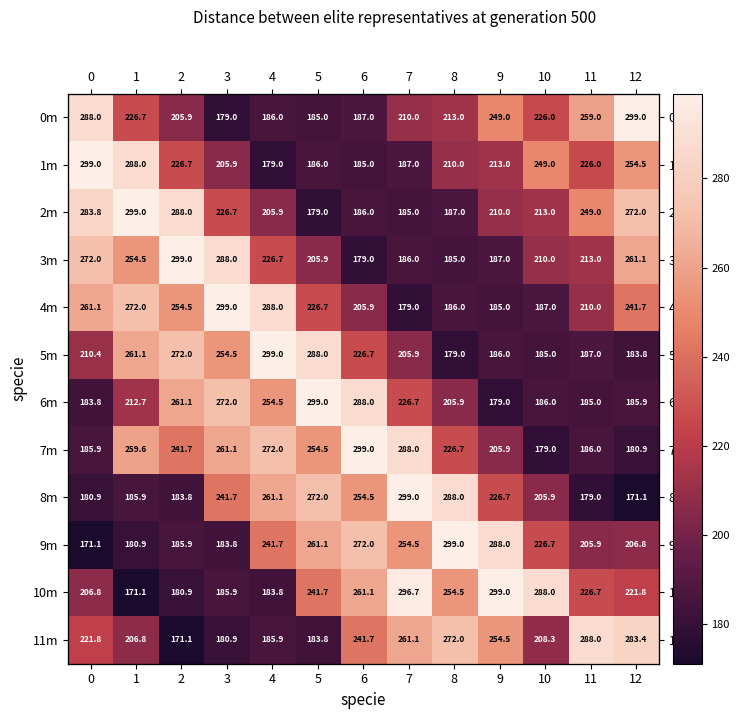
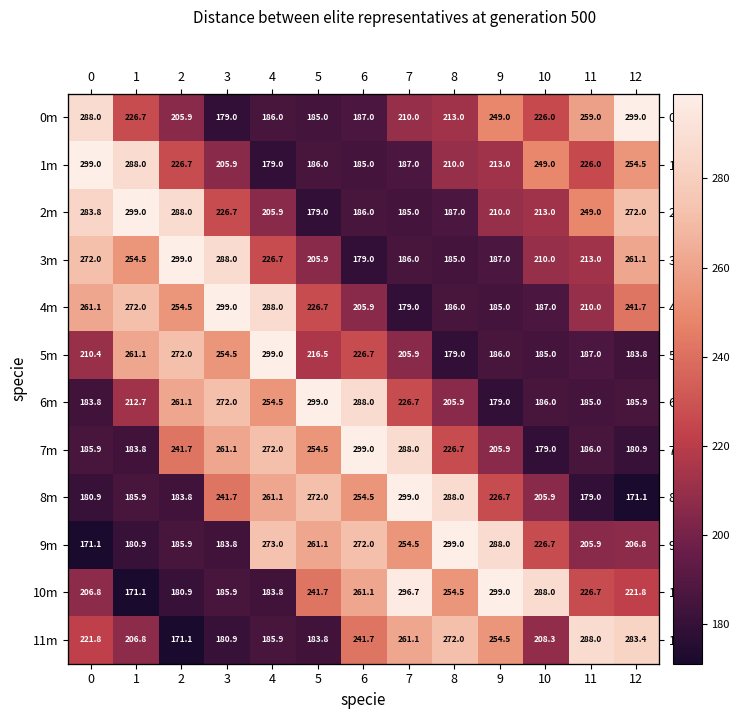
5m, 5: 288.0 -> 216.5
7m, 1: 259.6 -> 183.8
9m, 4: 241.7 -> 273.0
